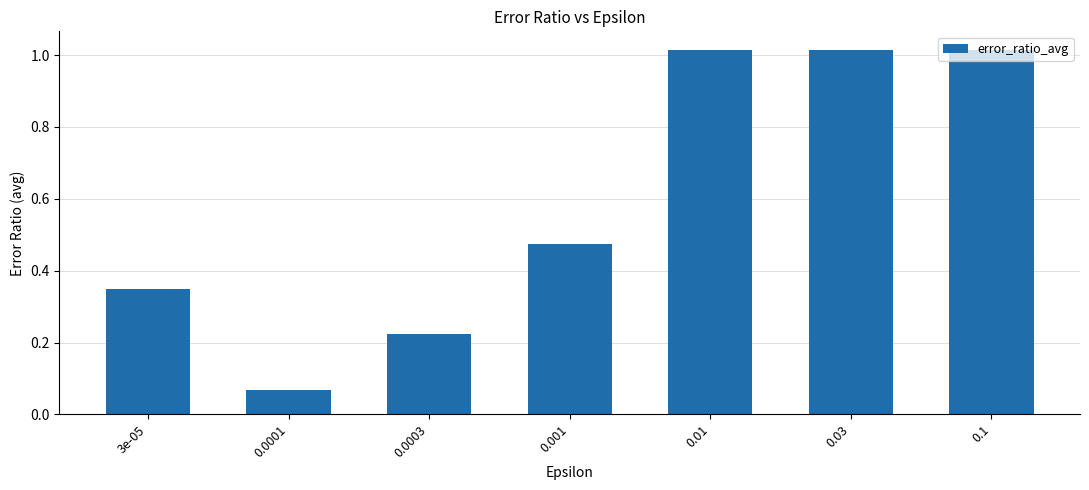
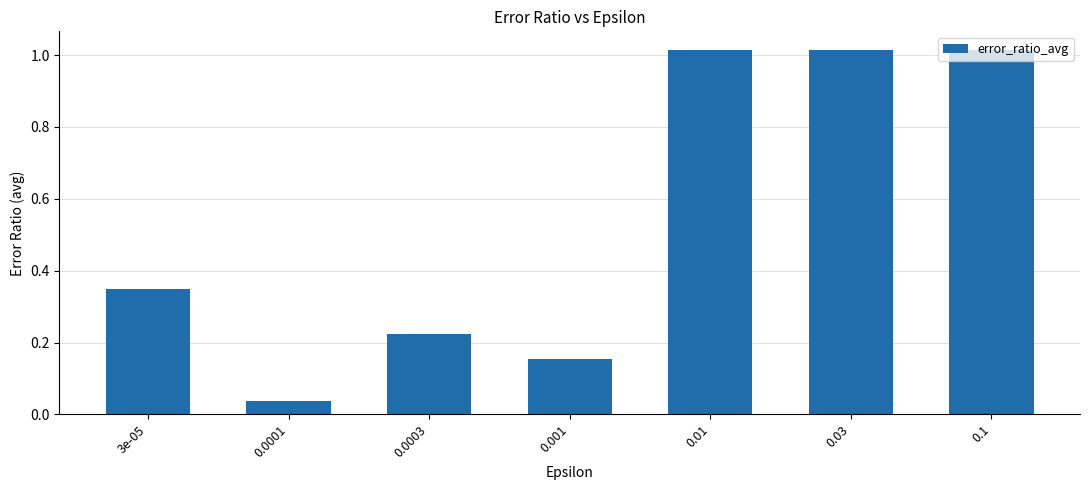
0.0001: 0.07 -> 0.04
0.001: 0.47 -> 0.15
